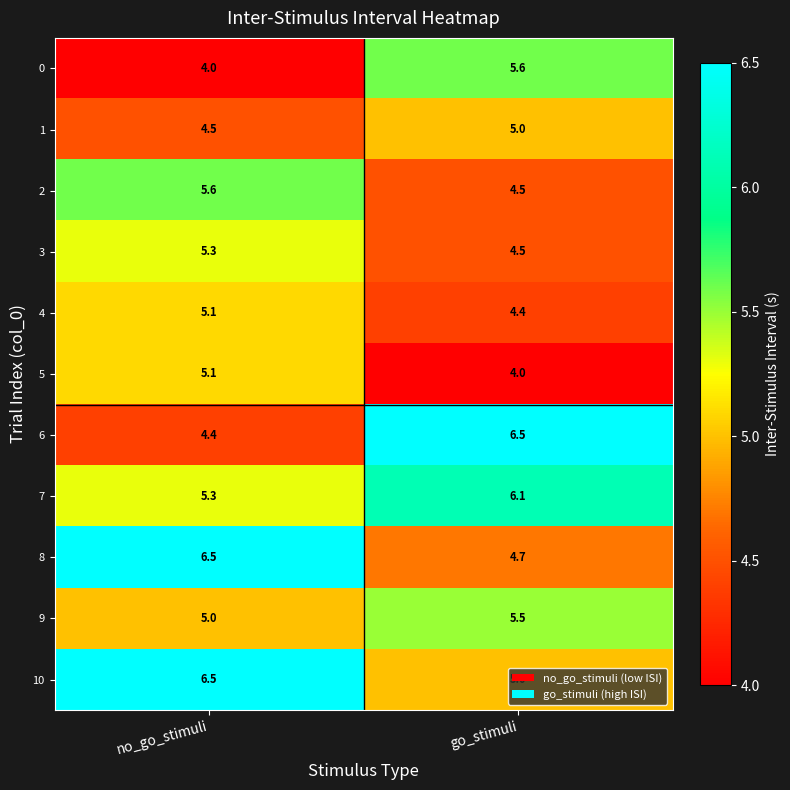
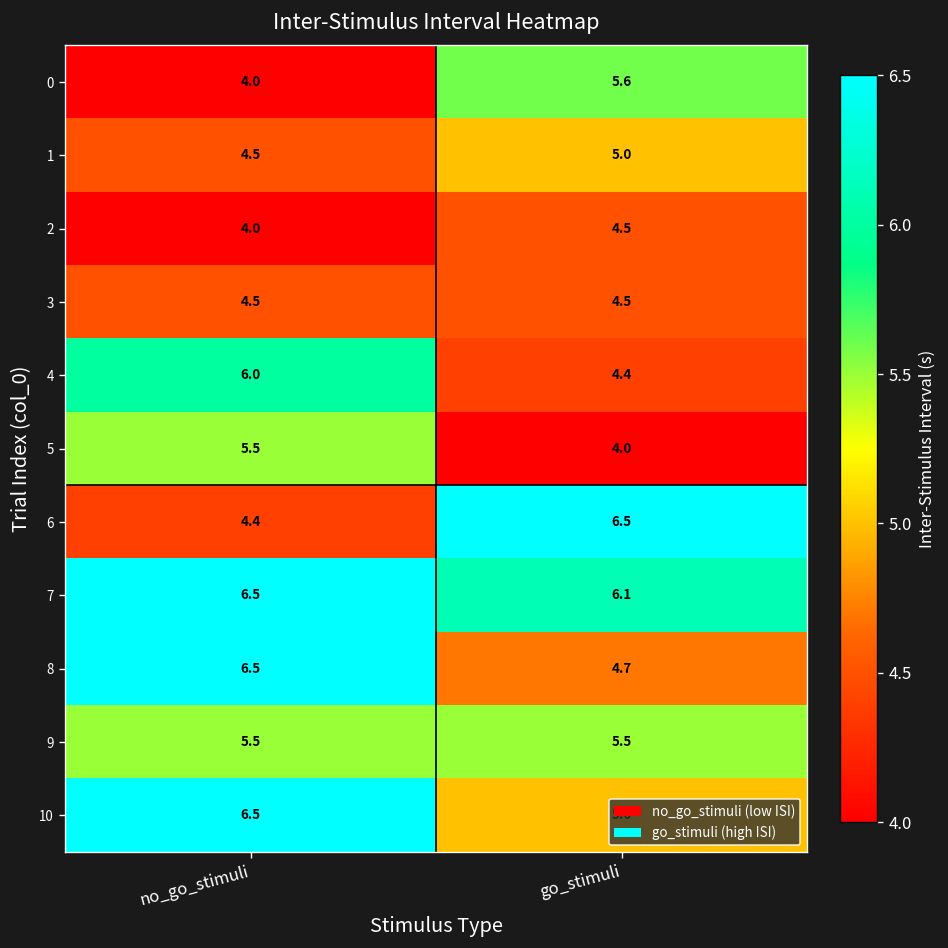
2, no_go_stimuli: 5.6 -> 4.0
3, no_go_stimuli: 5.3 -> 4.5
4, no_go_stimuli: 5.1 -> 6.0
5, no_go_stimuli: 5.1 -> 5.5
7, no_go_stimuli: 5.3 -> 6.5
9, no_go_stimuli: 5.0 -> 5.5
